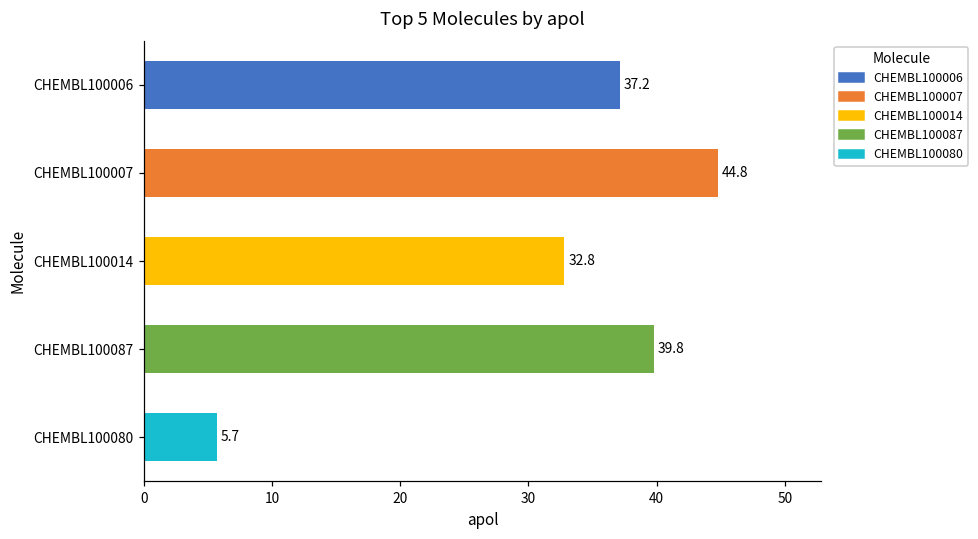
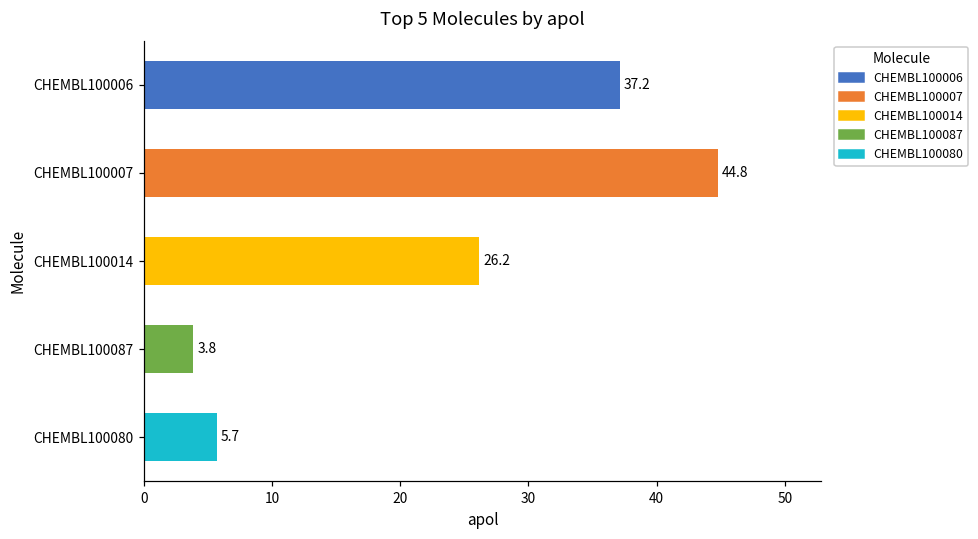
CHEMBL100014: 32.8 -> 26.2
CHEMBL100087: 39.8 -> 3.8
